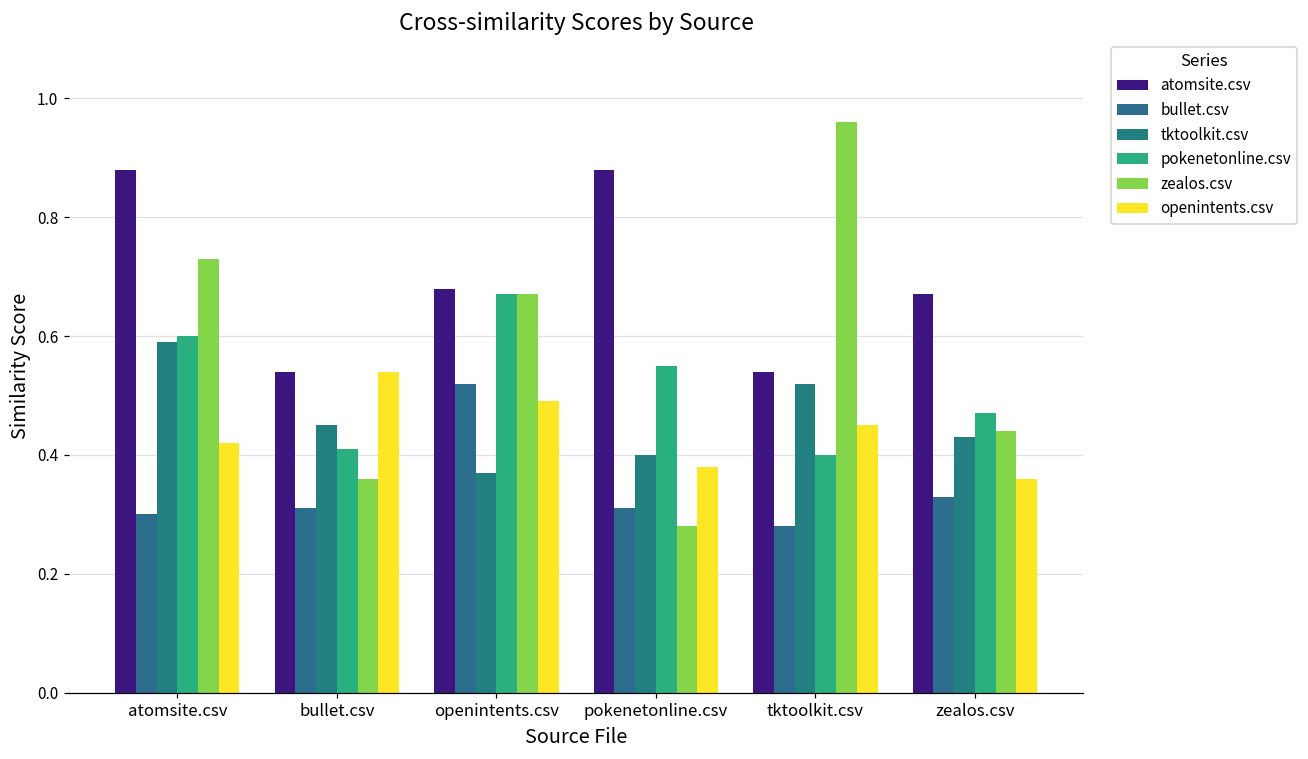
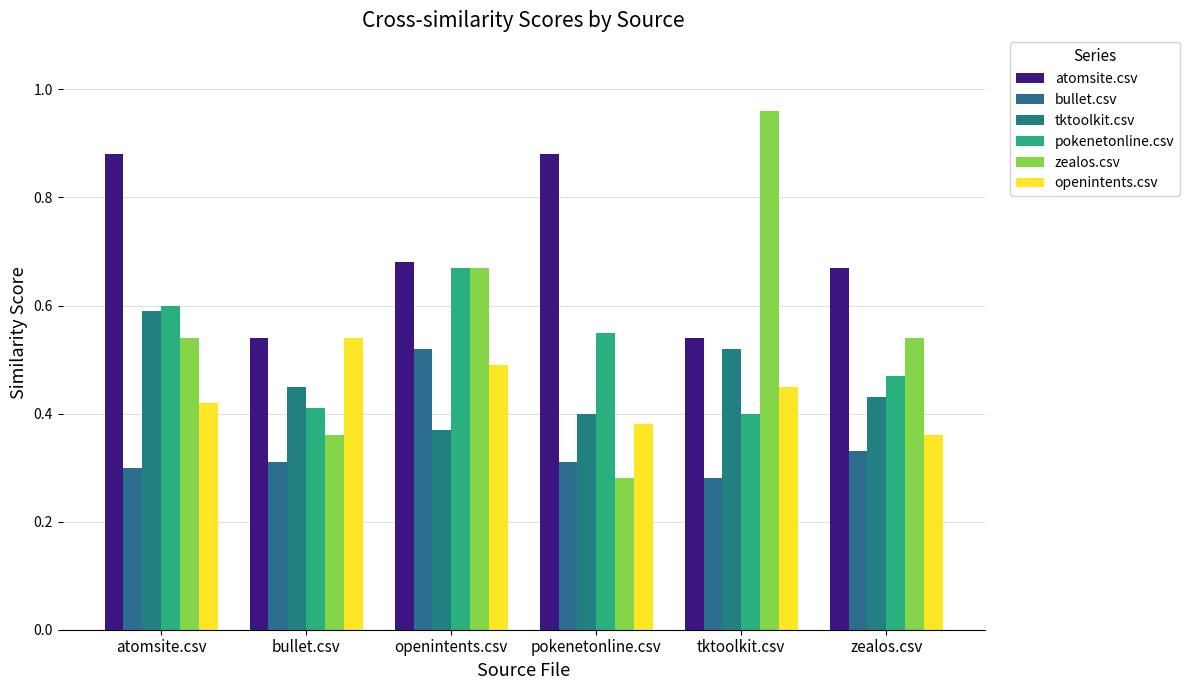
zealos.csv, atomsite.csv: 0.73 -> 0.54
zealos.csv, zealos.csv: 0.44 -> 0.54
